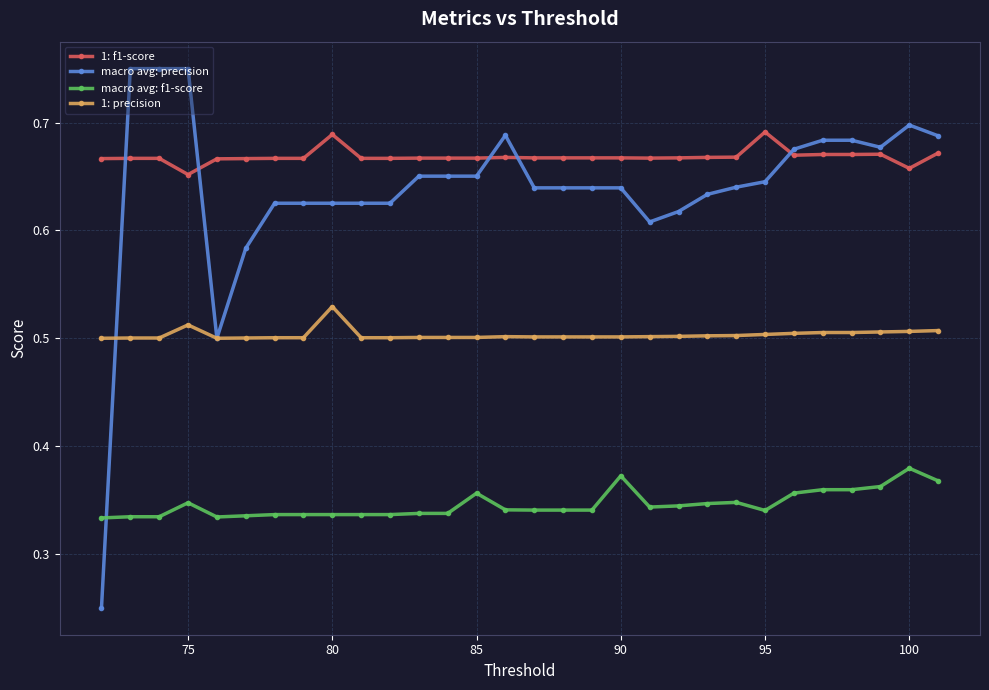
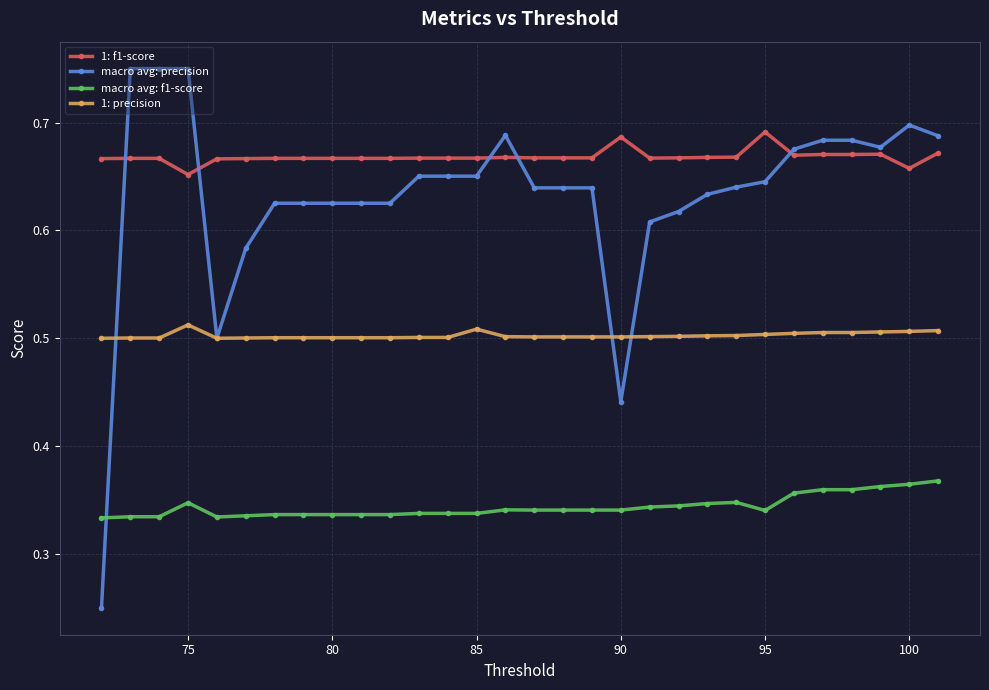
1: f1-score, 80: 0.689 -> 0.667
1: precision, 80: 0.529 -> 0.501
macro avg: f1-score, 85: 0.356 -> 0.338
1: precision, 85: 0.501 -> 0.508
1: f1-score, 90: 0.667 -> 0.687
macro avg: precision, 90: 0.640 -> 0.441
macro avg: f1-score, 90: 0.372 -> 0.341
macro avg: f1-score, 100: 0.379 -> 0.365
